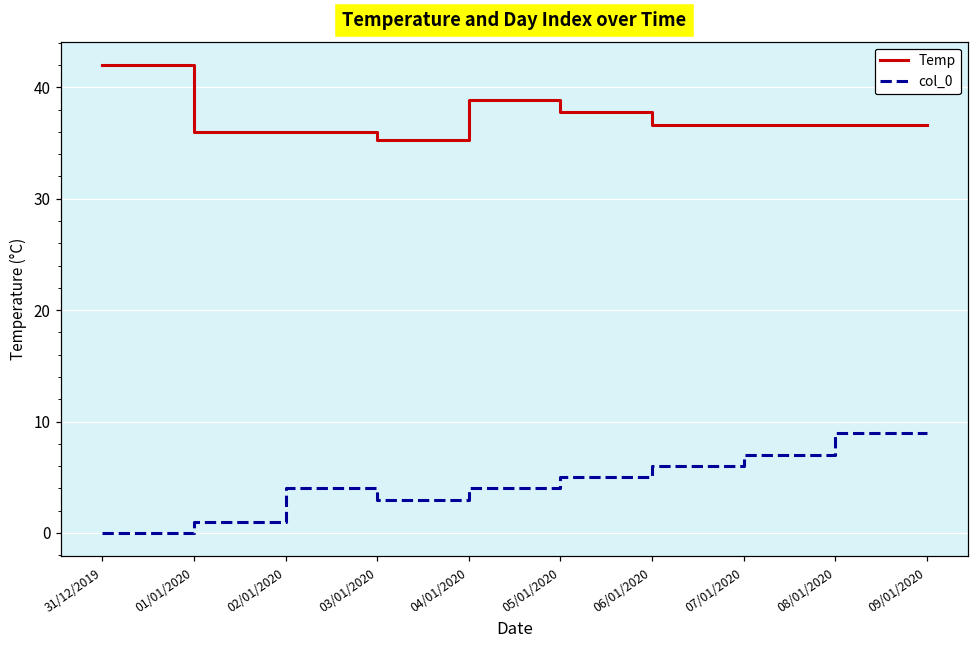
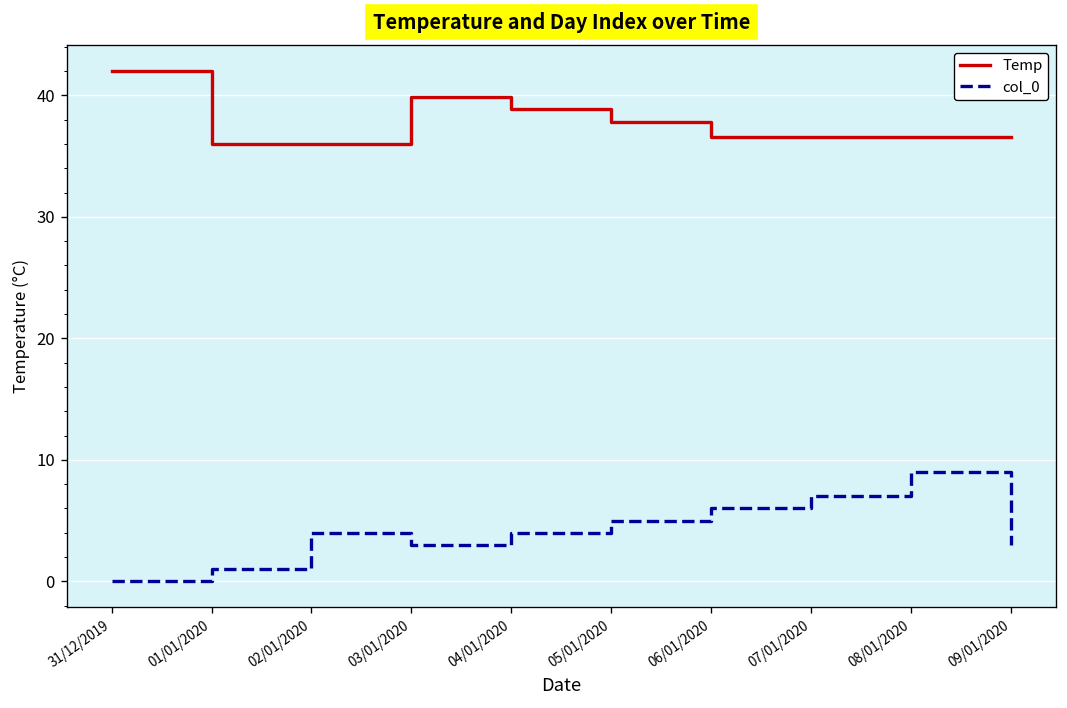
Temp, 03/01/2020: 35.3 -> 39.9
col_0, 09/01/2020: 9 -> 3
